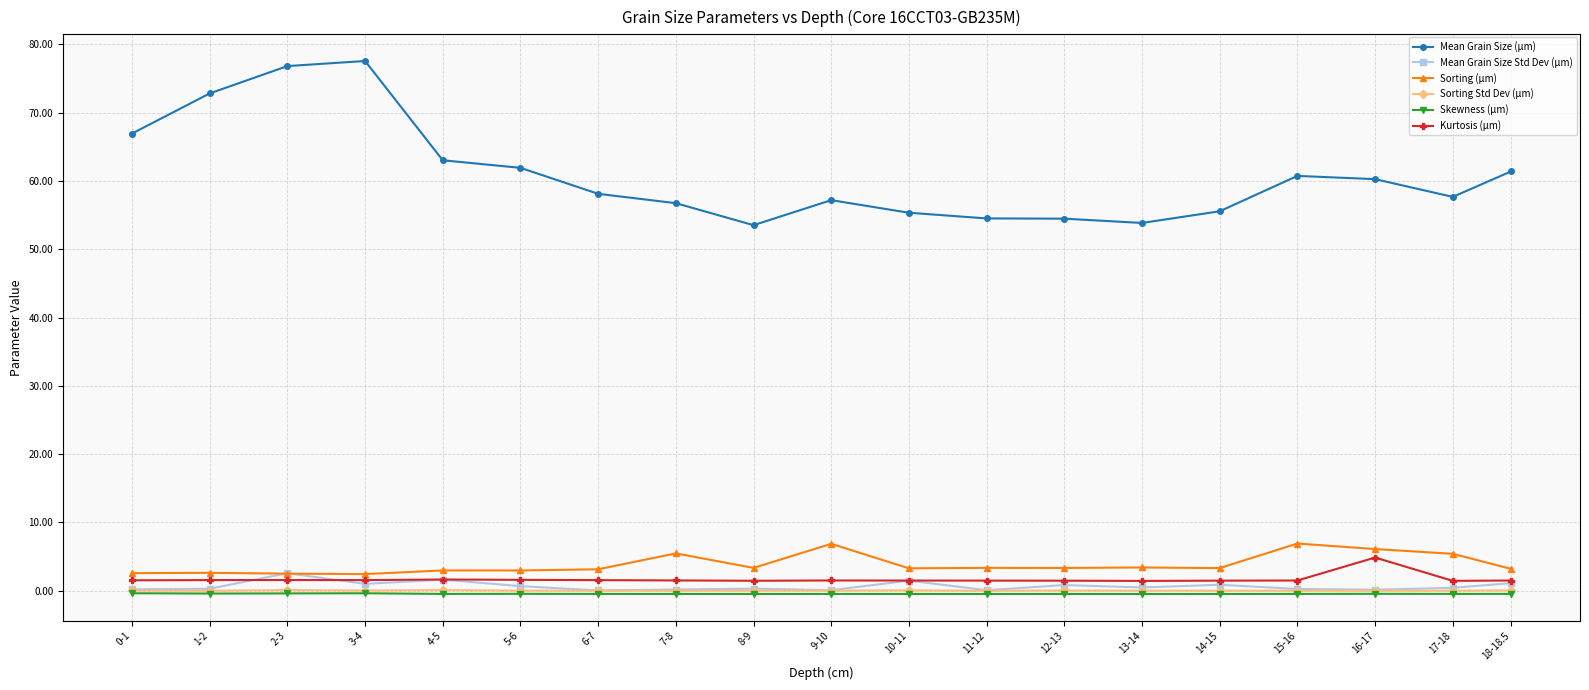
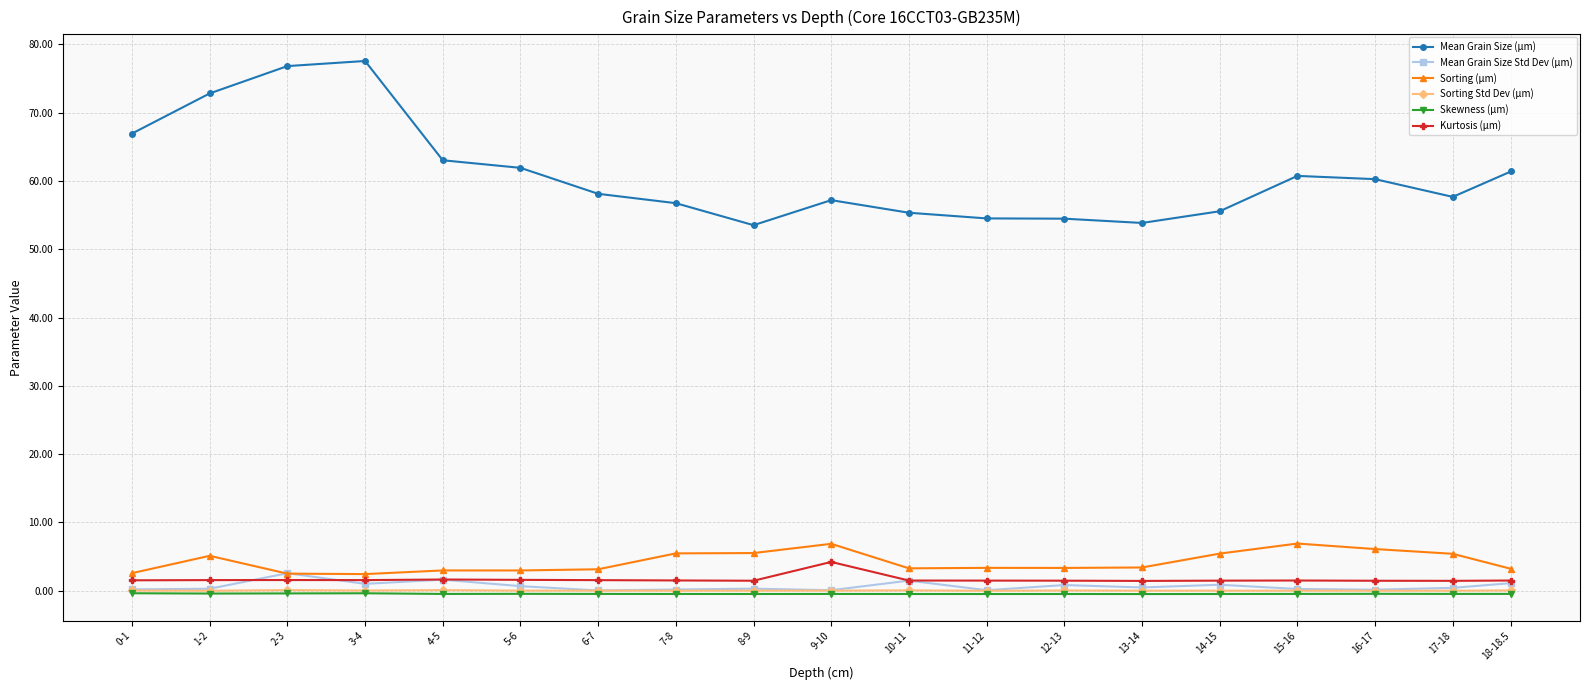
Sorting (µm), 1-2: 3 -> 5
Sorting (µm), 8-9: 3 -> 6
Kurtosis (µm), 9-10: 2 -> 4
Sorting (µm), 14-15: 3 -> 5
Kurtosis (µm), 16-17: 5 -> 1
